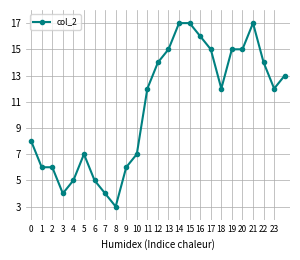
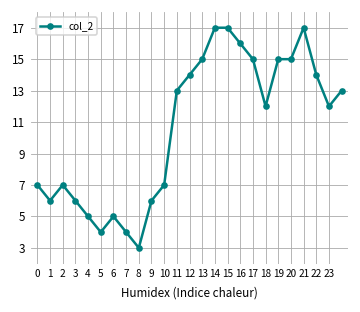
0: 8 -> 7
2: 6 -> 7
3: 4 -> 6
5: 7 -> 4
11: 12 -> 13
